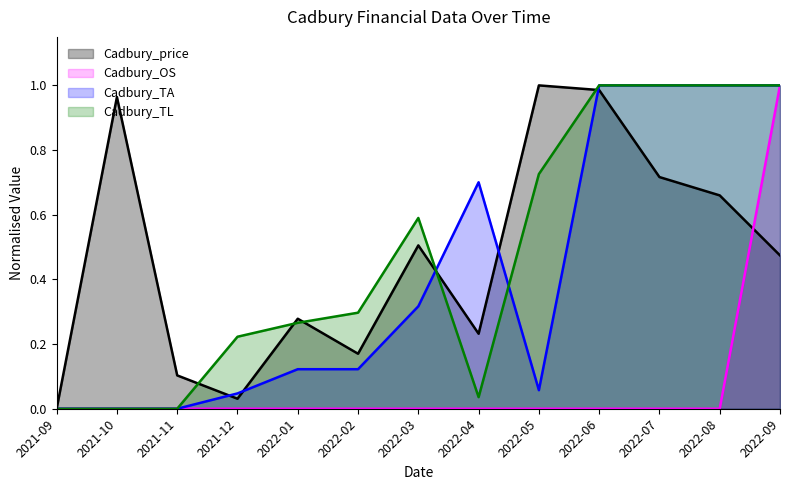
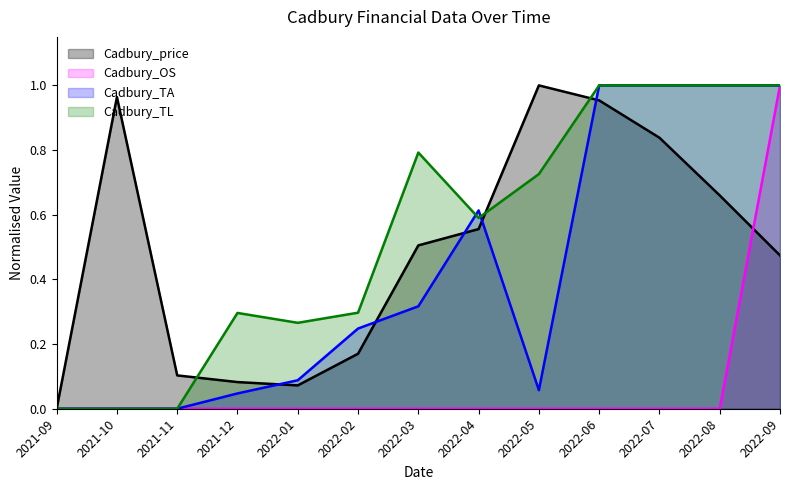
Cadbury_price, 2021-12: 0.03 -> 0.08
Cadbury_TL, 2021-12: 0.22 -> 0.30
Cadbury_price, 2022-01: 0.28 -> 0.07
Cadbury_TA, 2022-01: 0.12 -> 0.09
Cadbury_TA, 2022-02: 0.12 -> 0.25
Cadbury_TL, 2022-03: 0.59 -> 0.79
Cadbury_price, 2022-04: 0.23 -> 0.56
Cadbury_TA, 2022-04: 0.70 -> 0.61
Cadbury_TL, 2022-04: 0.04 -> 0.59
Cadbury_price, 2022-06: 0.99 -> 0.95
Cadbury_price, 2022-07: 0.72 -> 0.84
